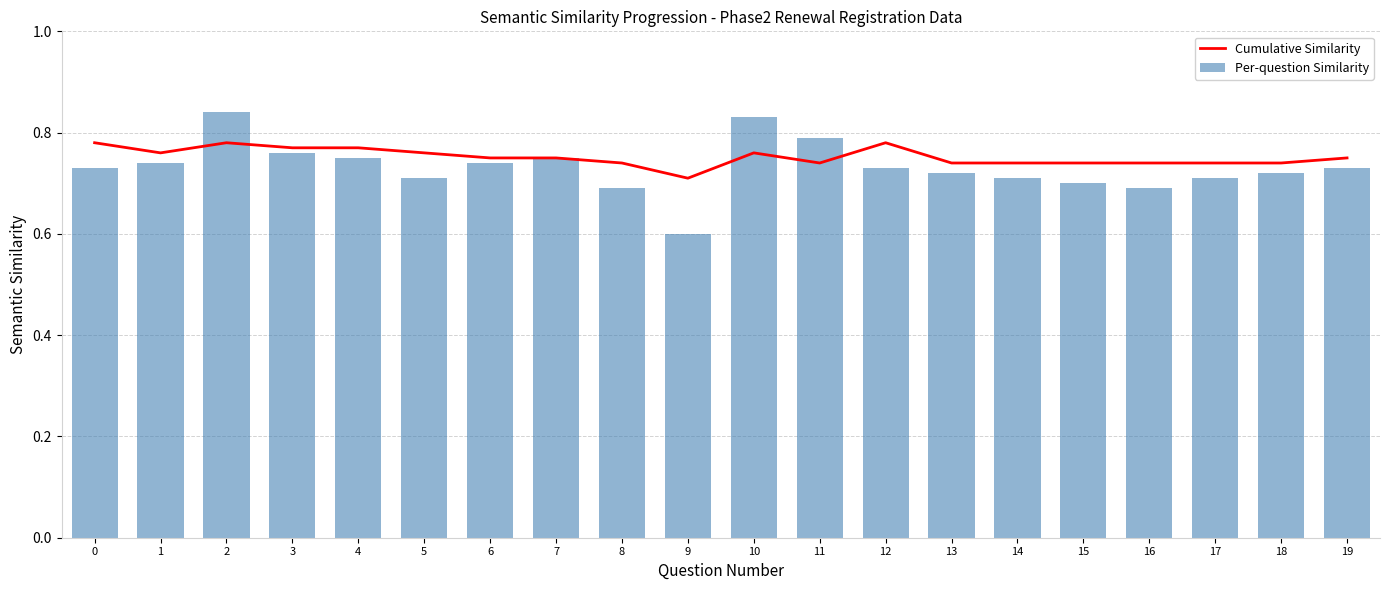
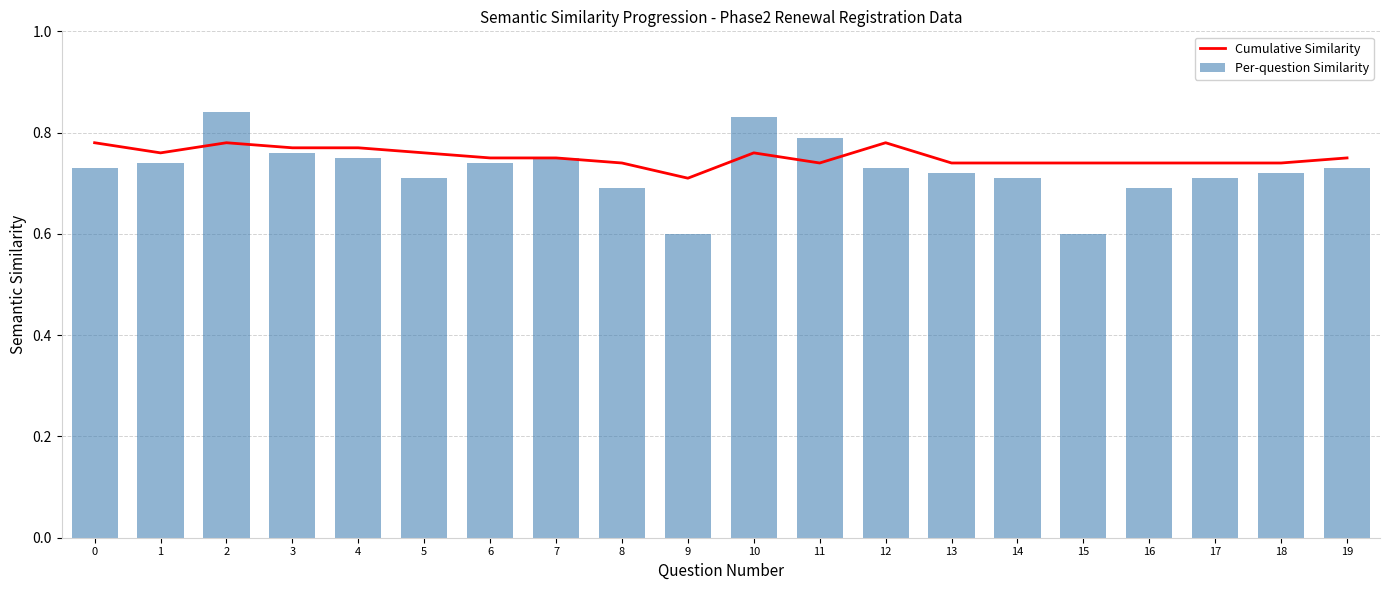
Per-question Similarity, 15: 0.7 -> 0.6
